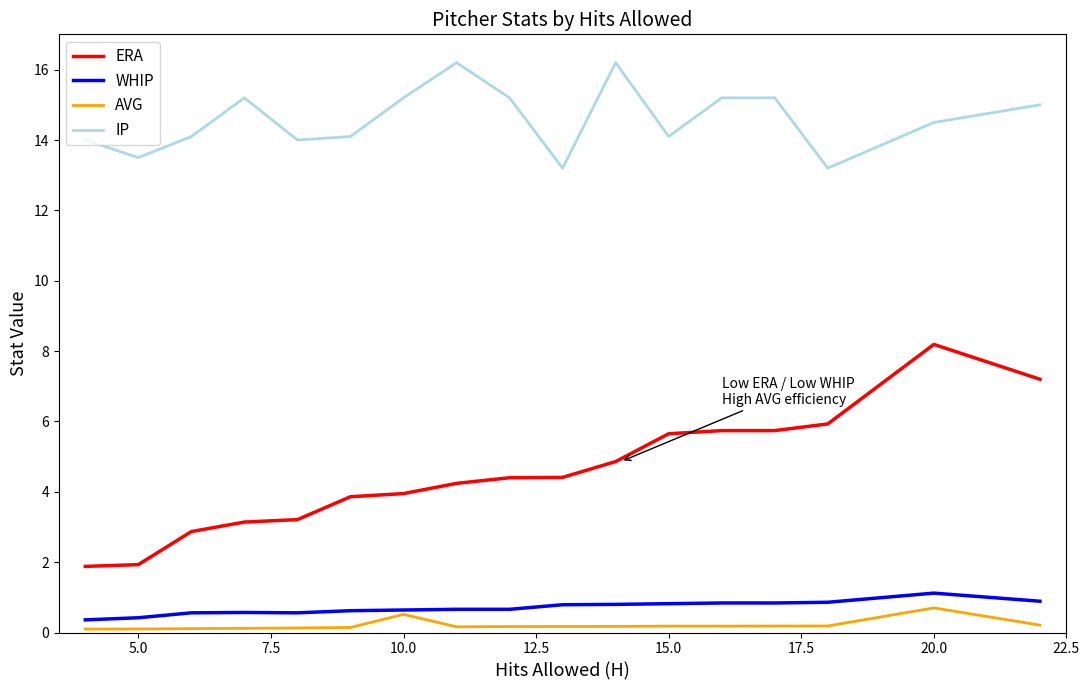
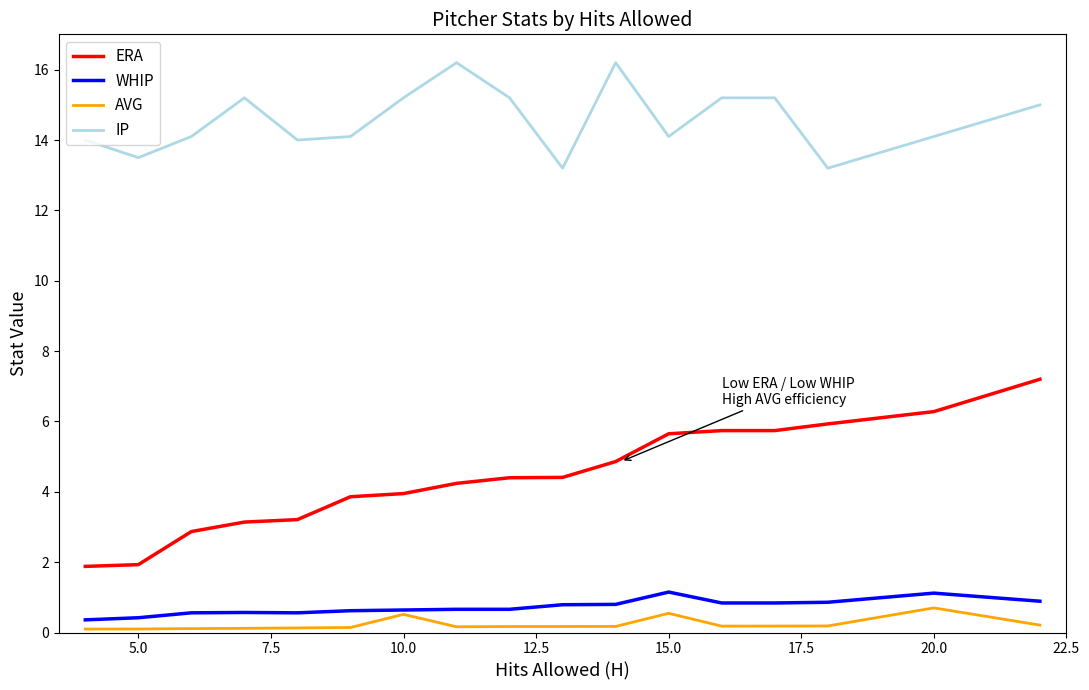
WHIP, 15.0: 0.8 -> 1.2
AVG, 15.0: 0.2 -> 0.5
ERA, 20.0: 8.2 -> 6.3
IP, 20.0: 14.5 -> 14.1
